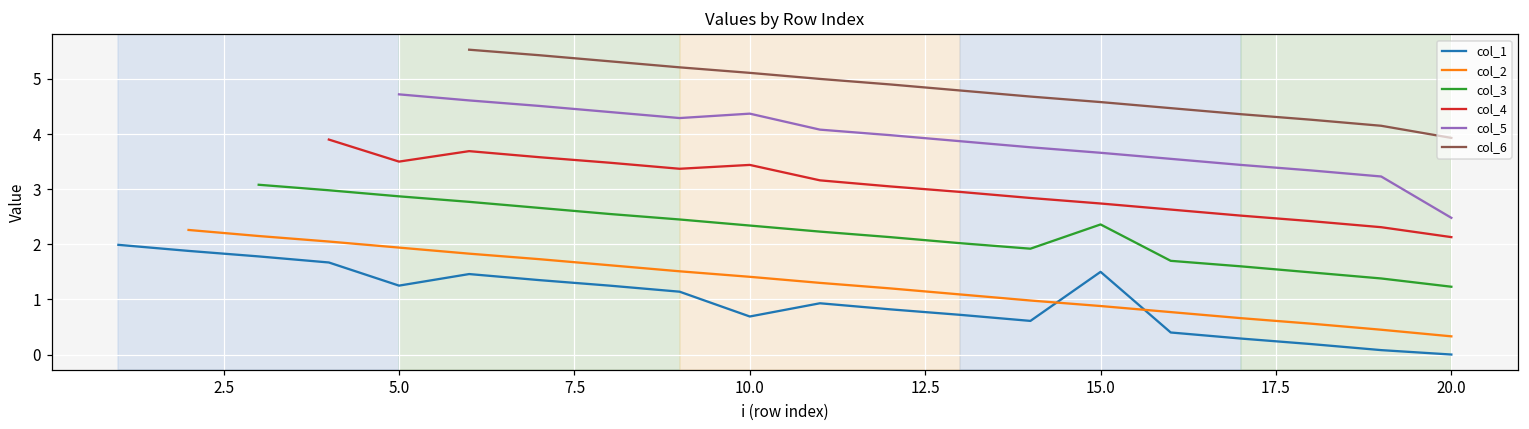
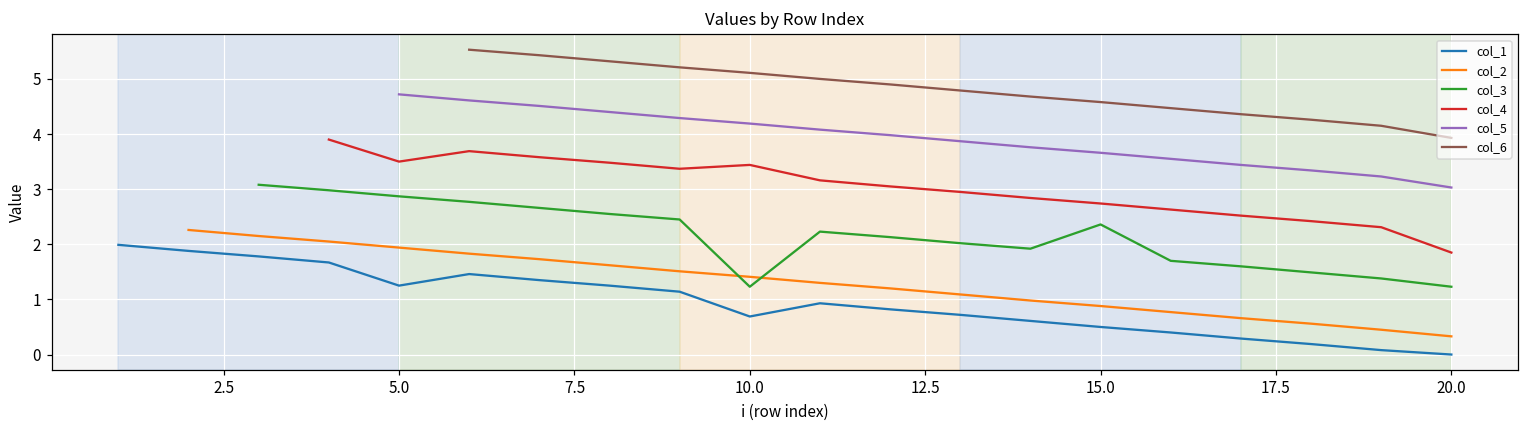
col_3, 10.0: 2.3 -> 1.2
col_5, 10.0: 4.4 -> 4.2
col_1, 15.0: 1.5 -> 0.5
col_4, 20.0: 2.1 -> 1.9
col_5, 20.0: 2.5 -> 3.0
